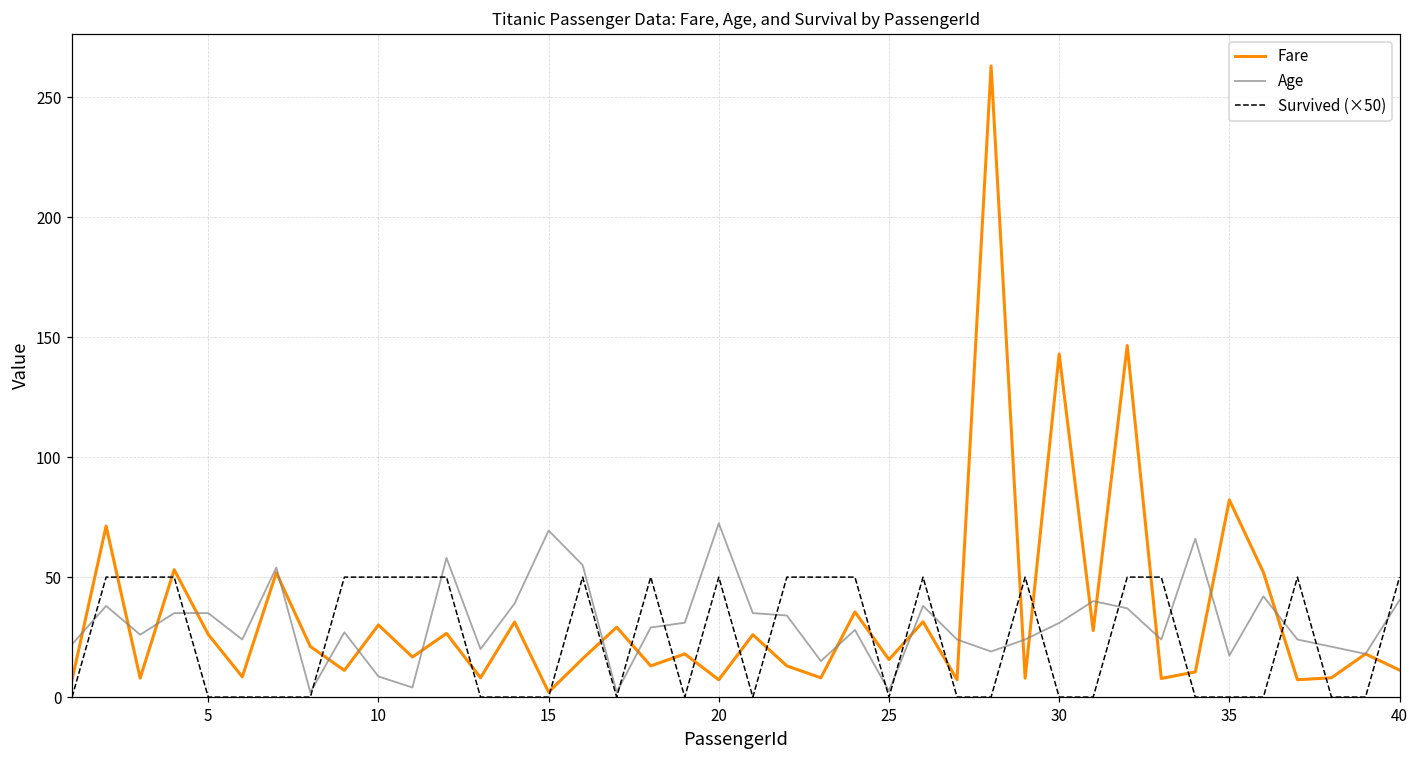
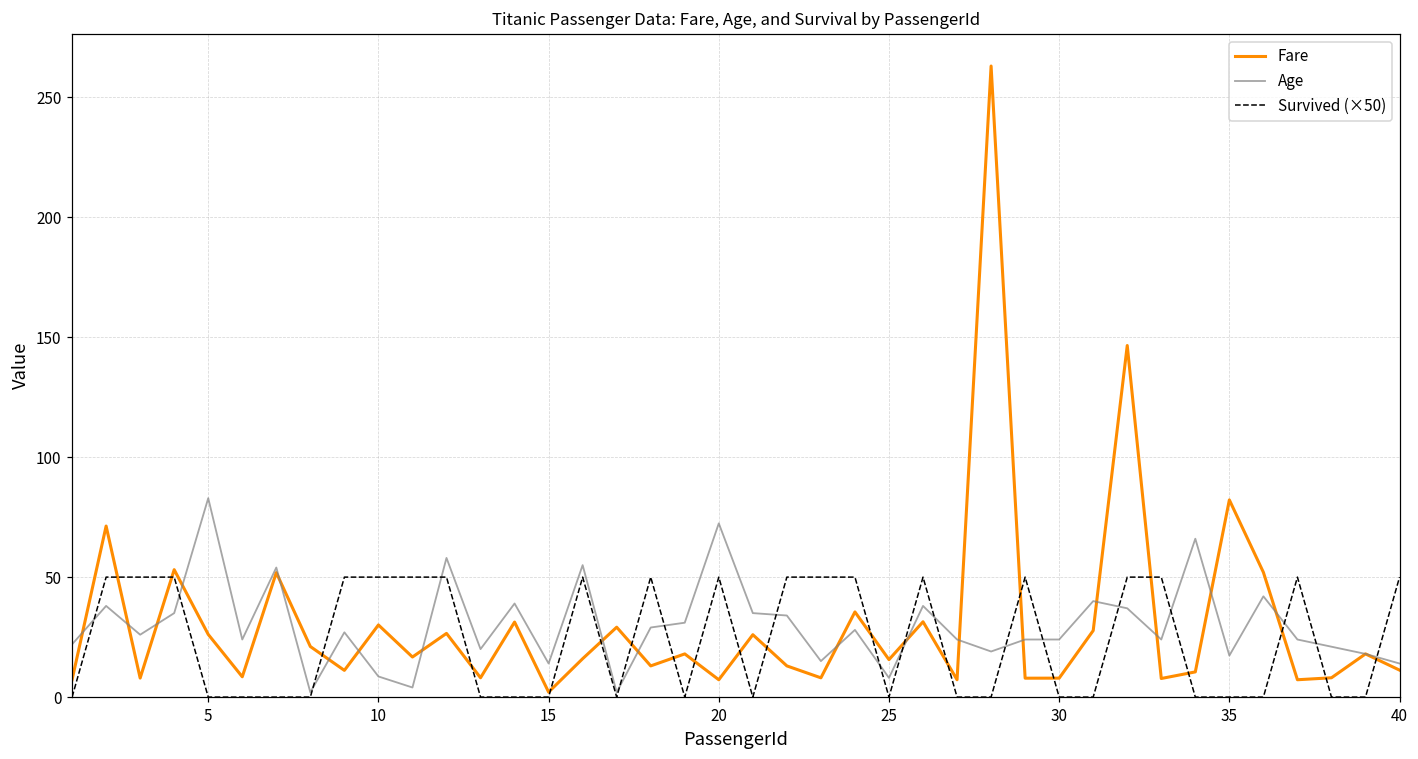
Age, 5: 35 -> 83
Age, 15: 69 -> 14
Age, 25: 3 -> 8
Fare, 30: 143 -> 8
Age, 30: 31 -> 24
Age, 40: 40 -> 14
